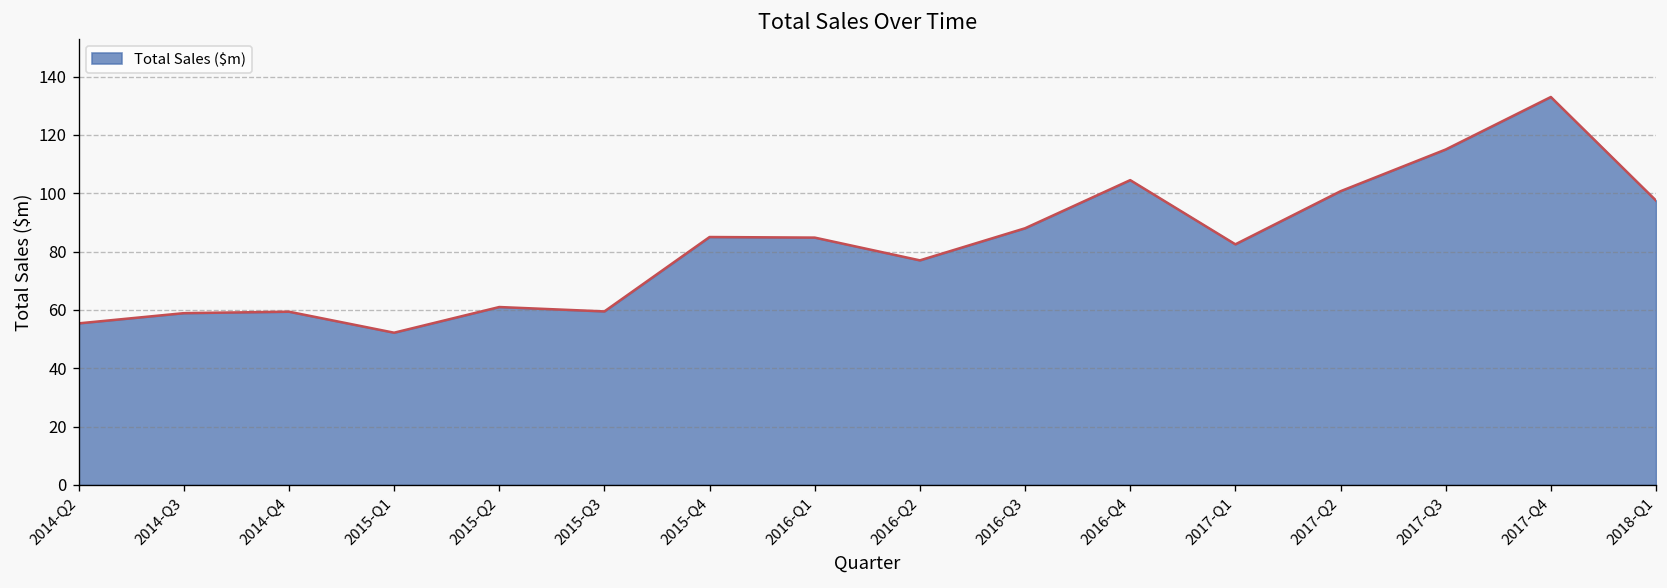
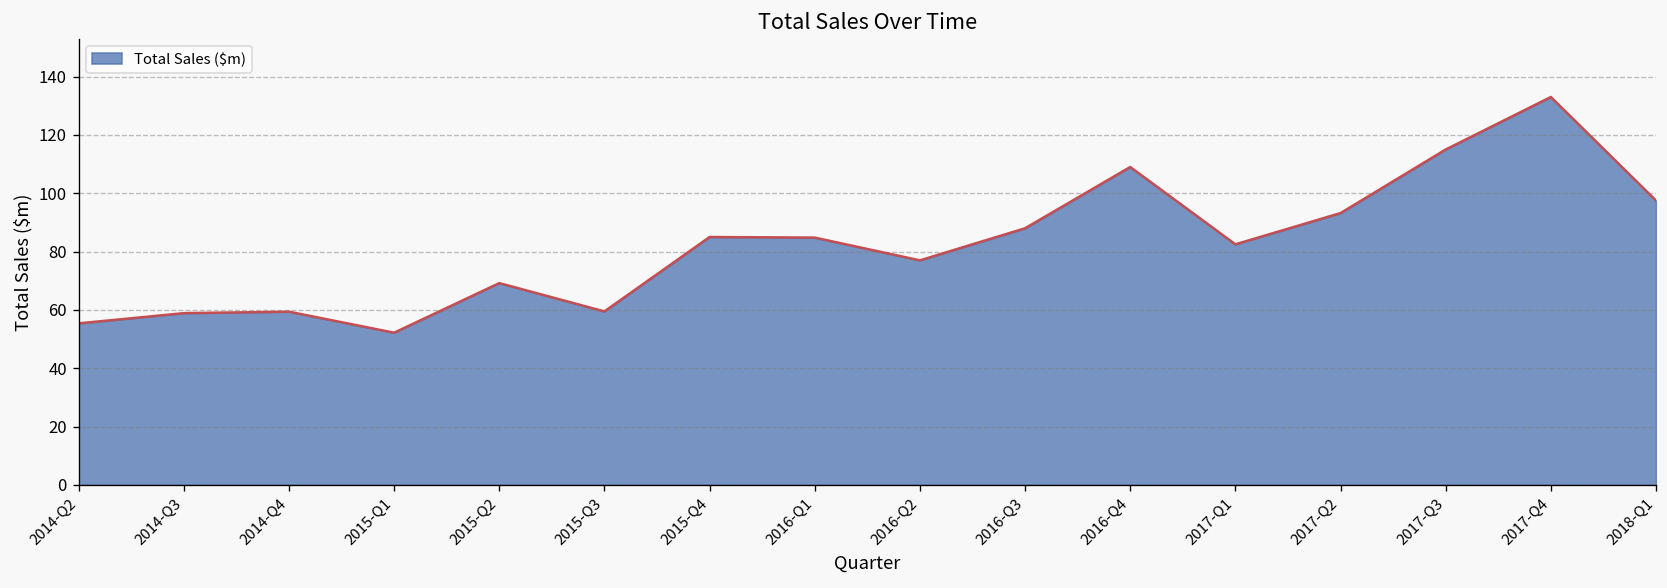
2015-Q2: 61 -> 69
2016-Q4: 105 -> 109
2017-Q2: 101 -> 93
